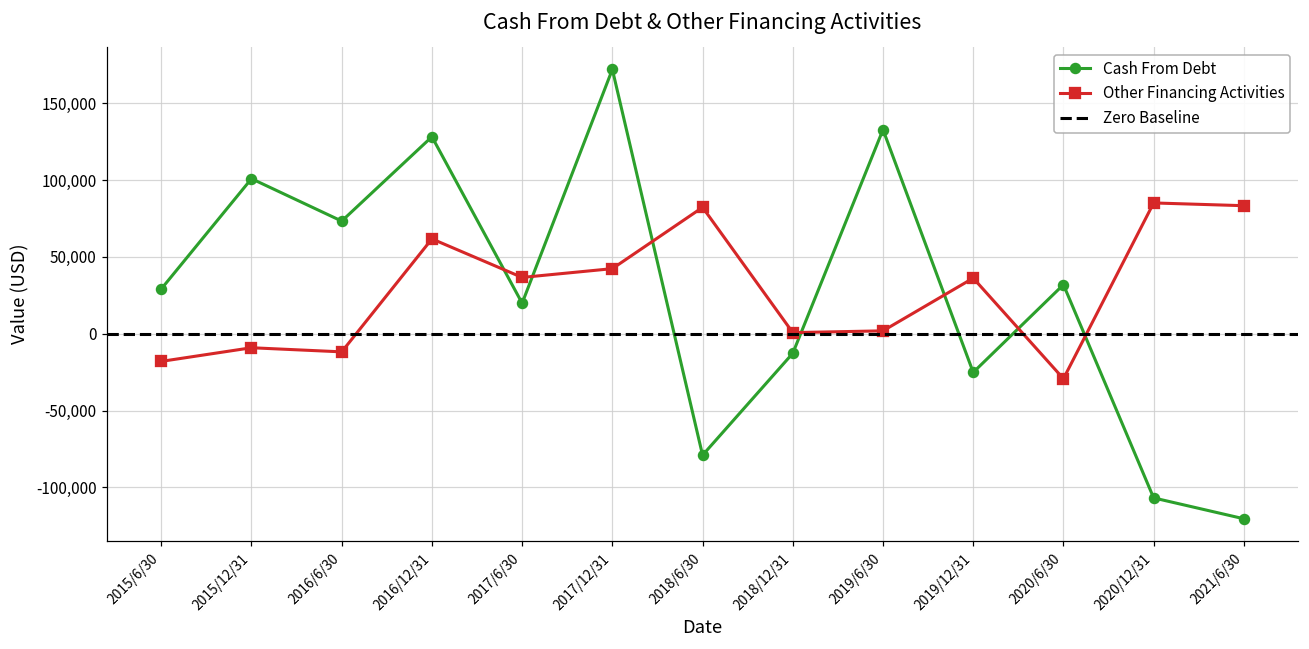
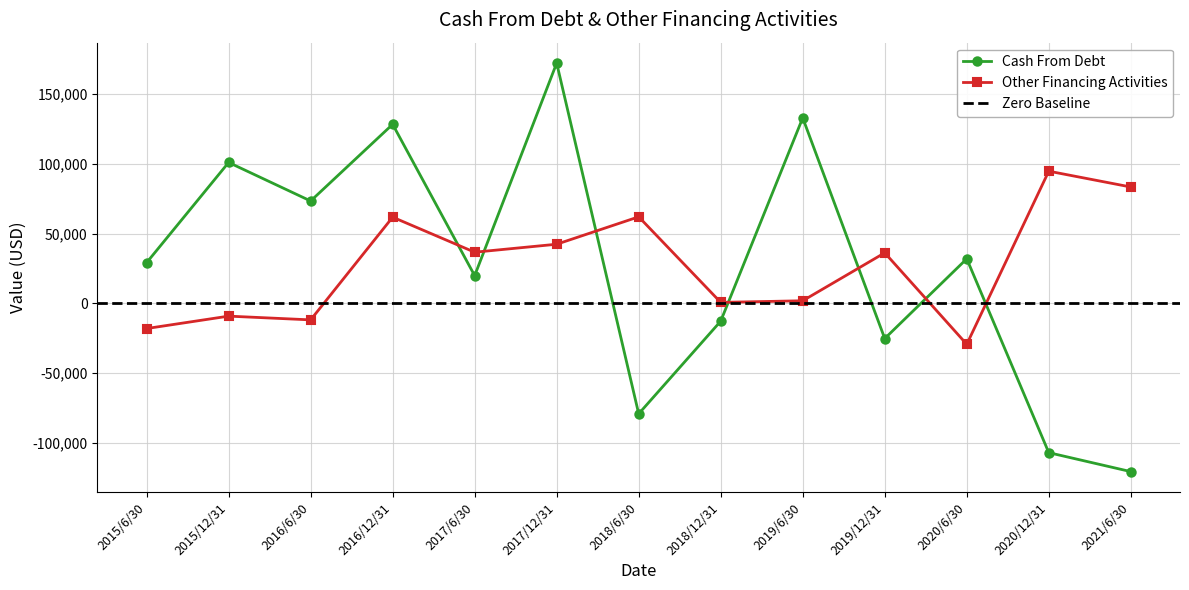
Other Financing Activities, 2018/6/30: 82,000 -> 62,000
Other Financing Activities, 2020/12/31: 85,000 -> 95,000
